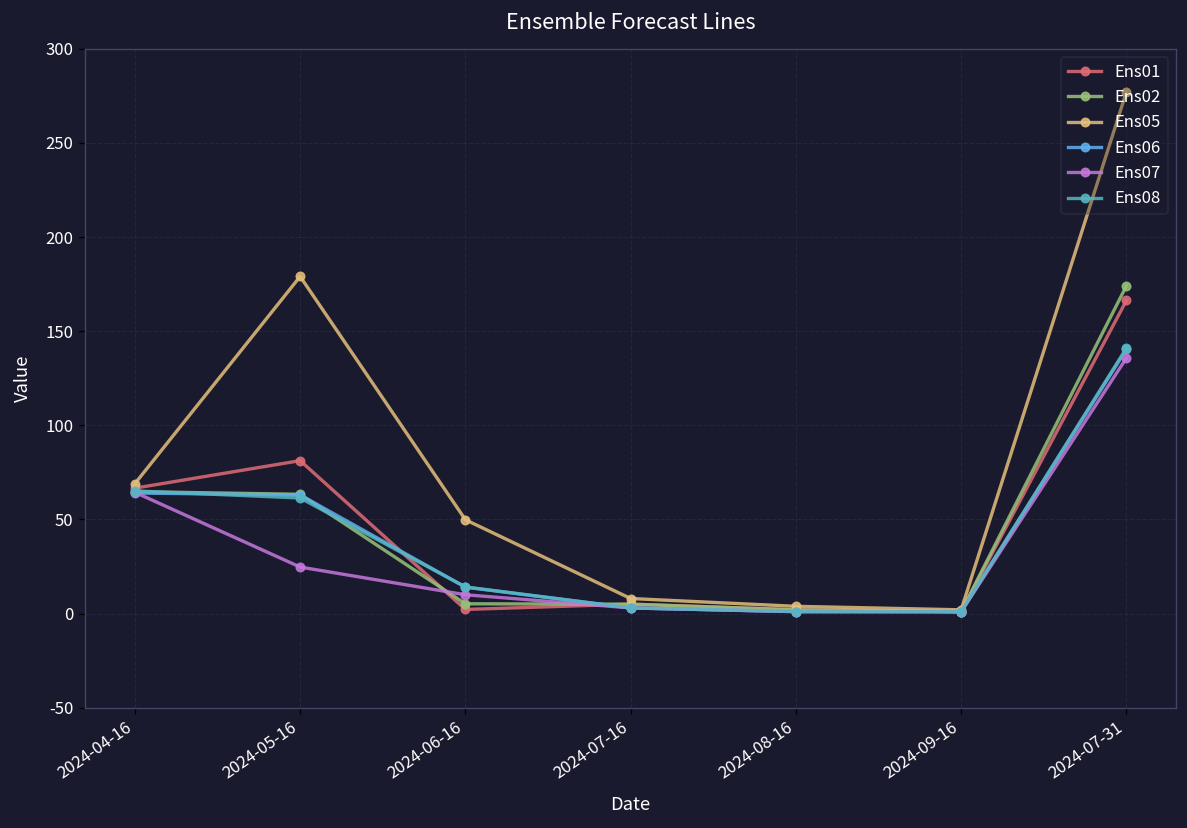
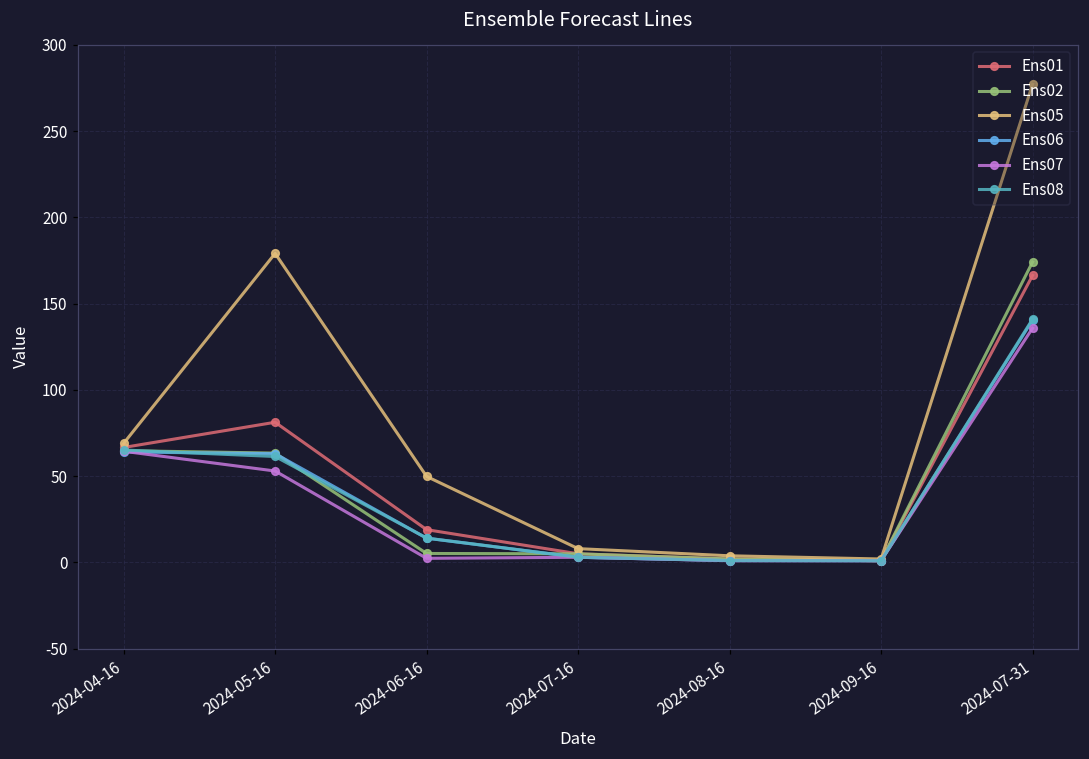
Ens07, 2024-05-16: 25 -> 53
Ens01, 2024-06-16: 2 -> 19
Ens07, 2024-06-16: 10 -> 2
